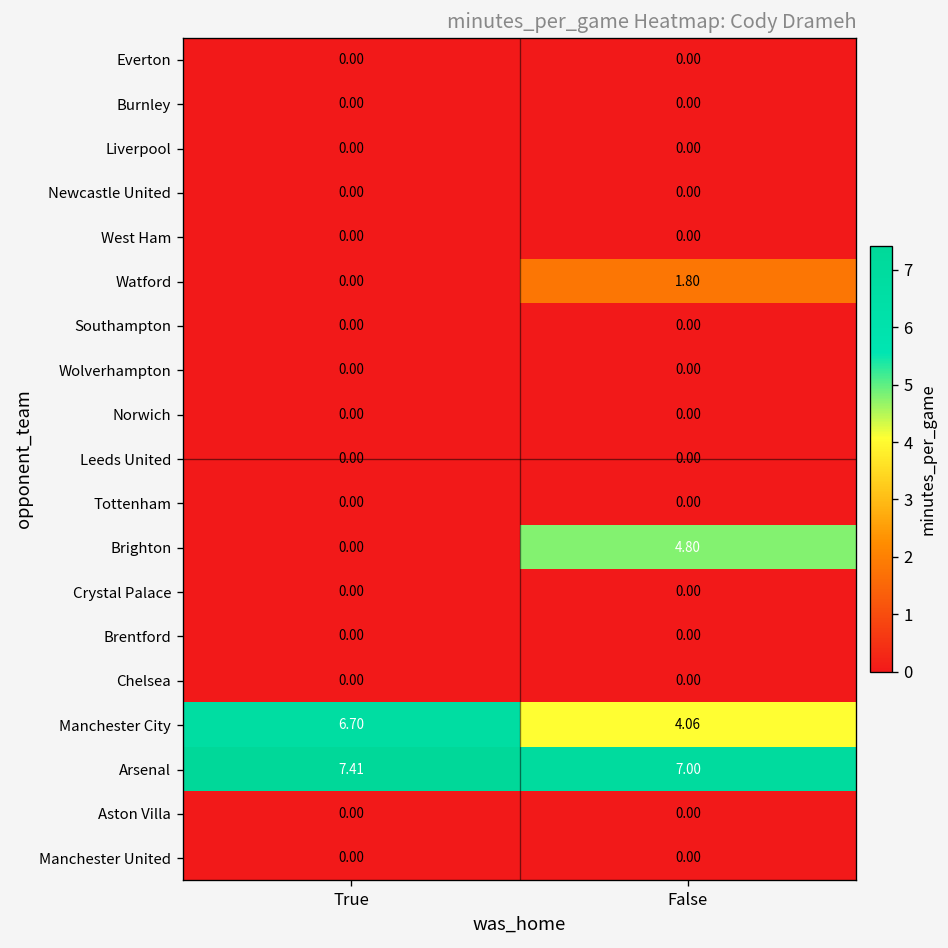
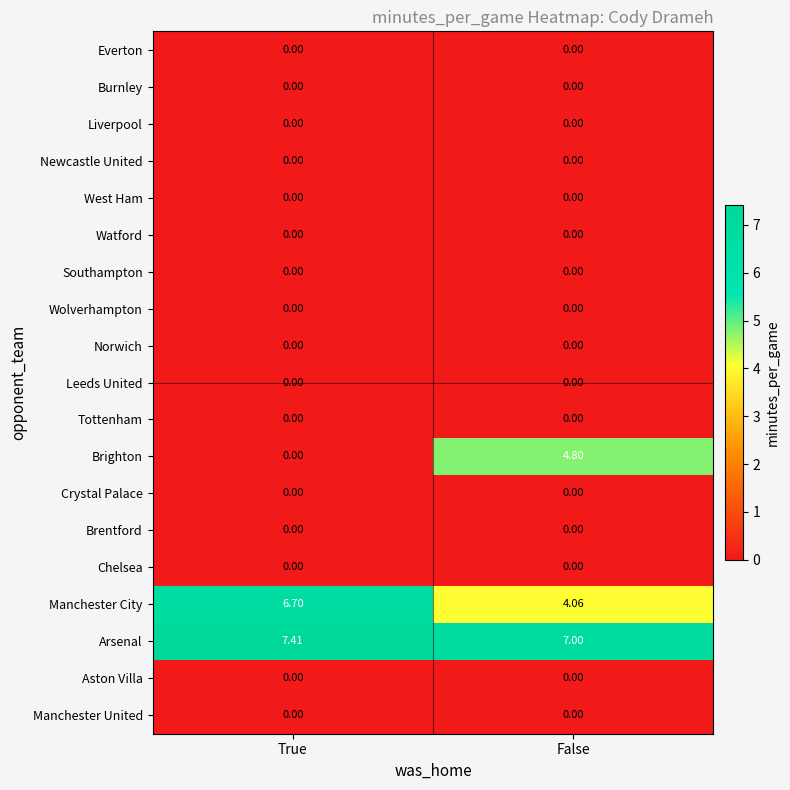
Watford, False: 1.80 -> 0.00
